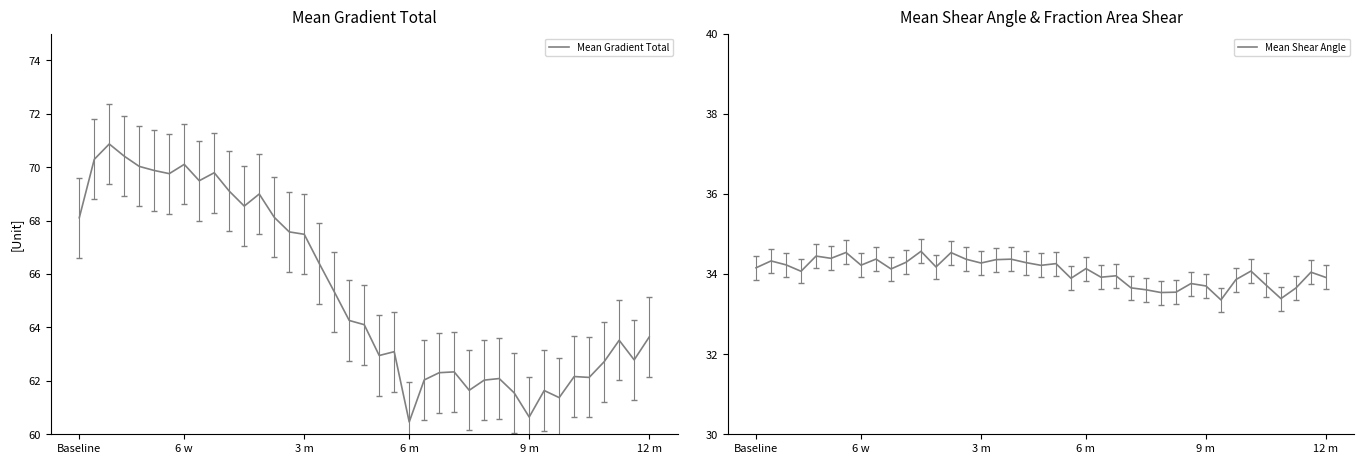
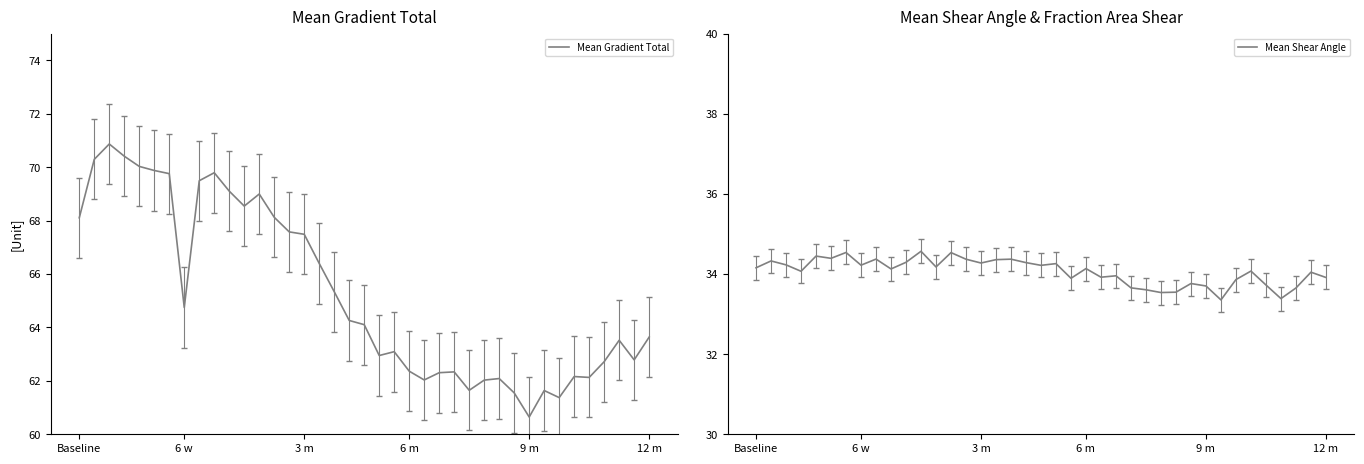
Mean Gradient Total, Mean Gradient Total, 6 w: 70.1 -> 64.7
Mean Gradient Total, Mean Gradient Total, 6 m: 60.5 -> 62.4
